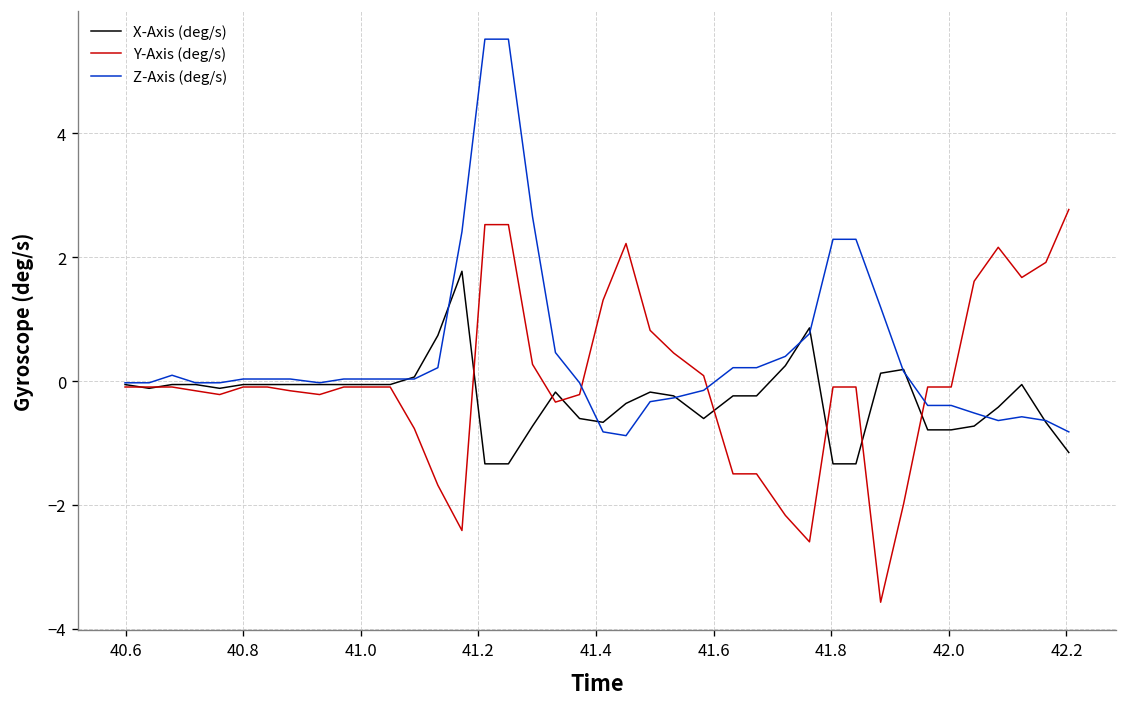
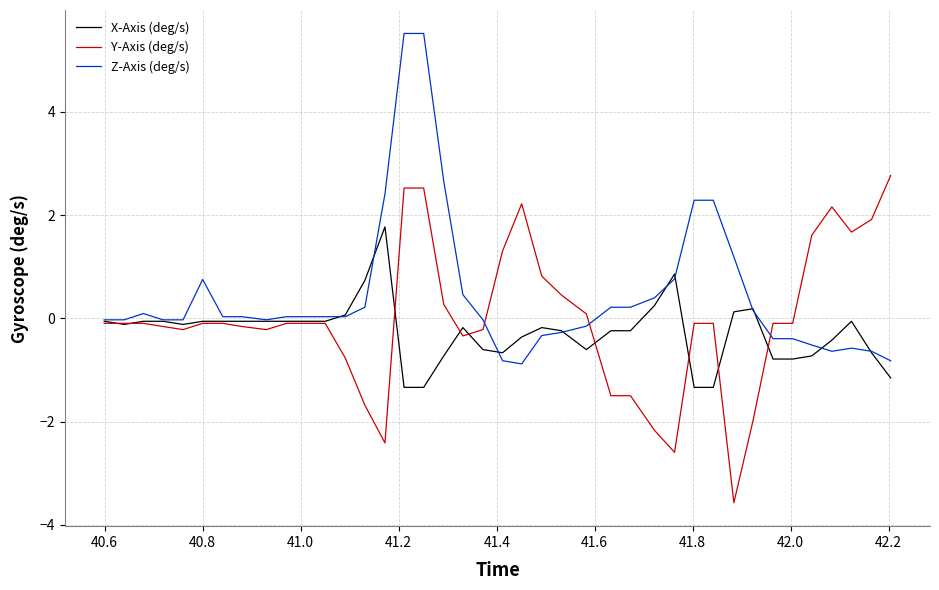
Z-Axis (deg/s), 40.8: 0.0 -> 0.8
